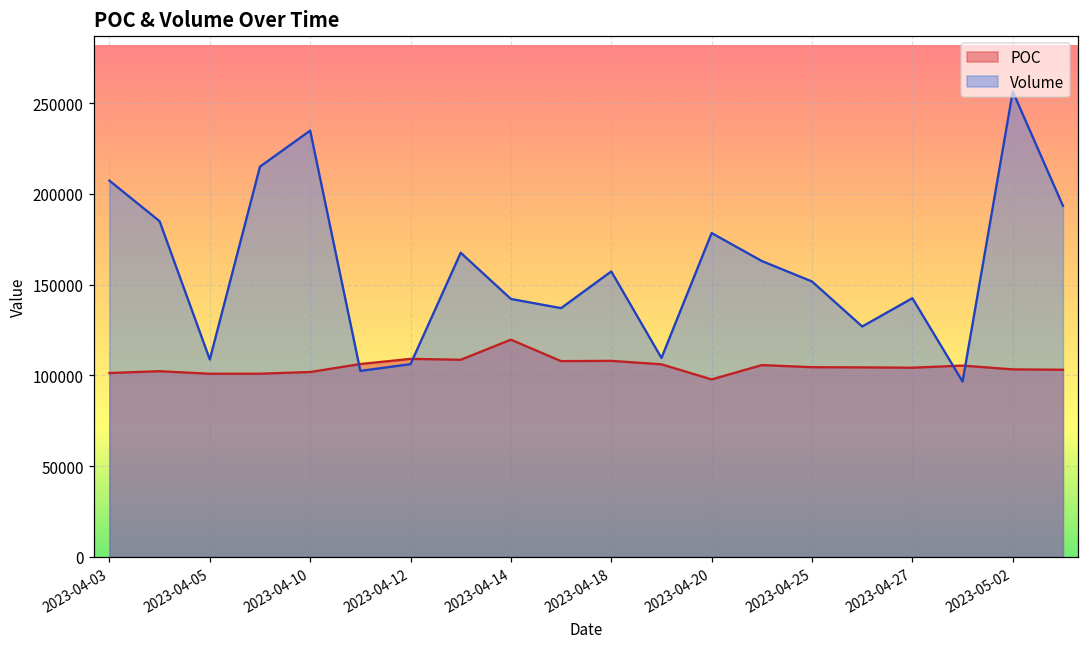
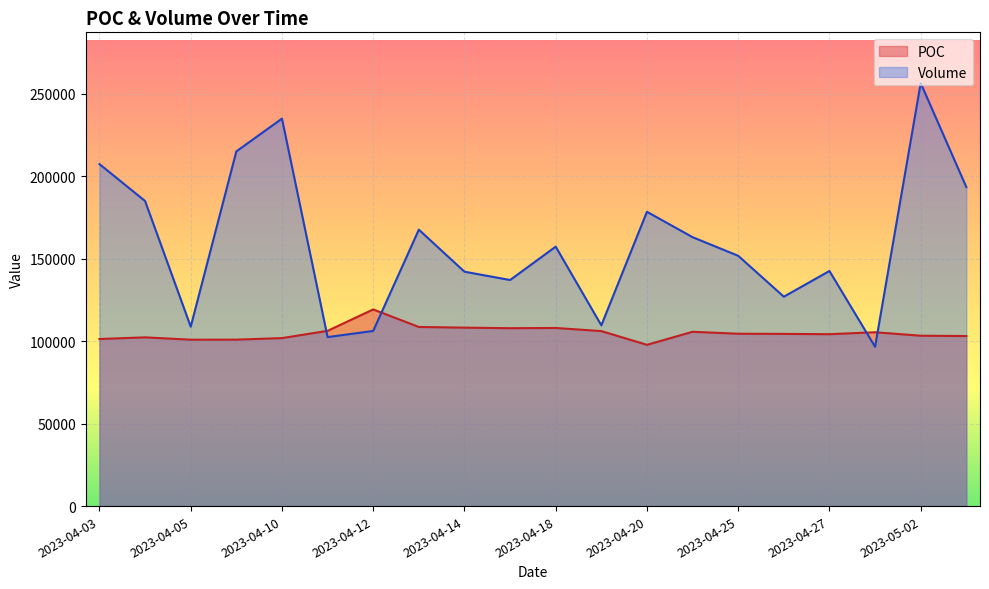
POC, 2023-04-12: 109000 -> 119000
POC, 2023-04-14: 120000 -> 108000
